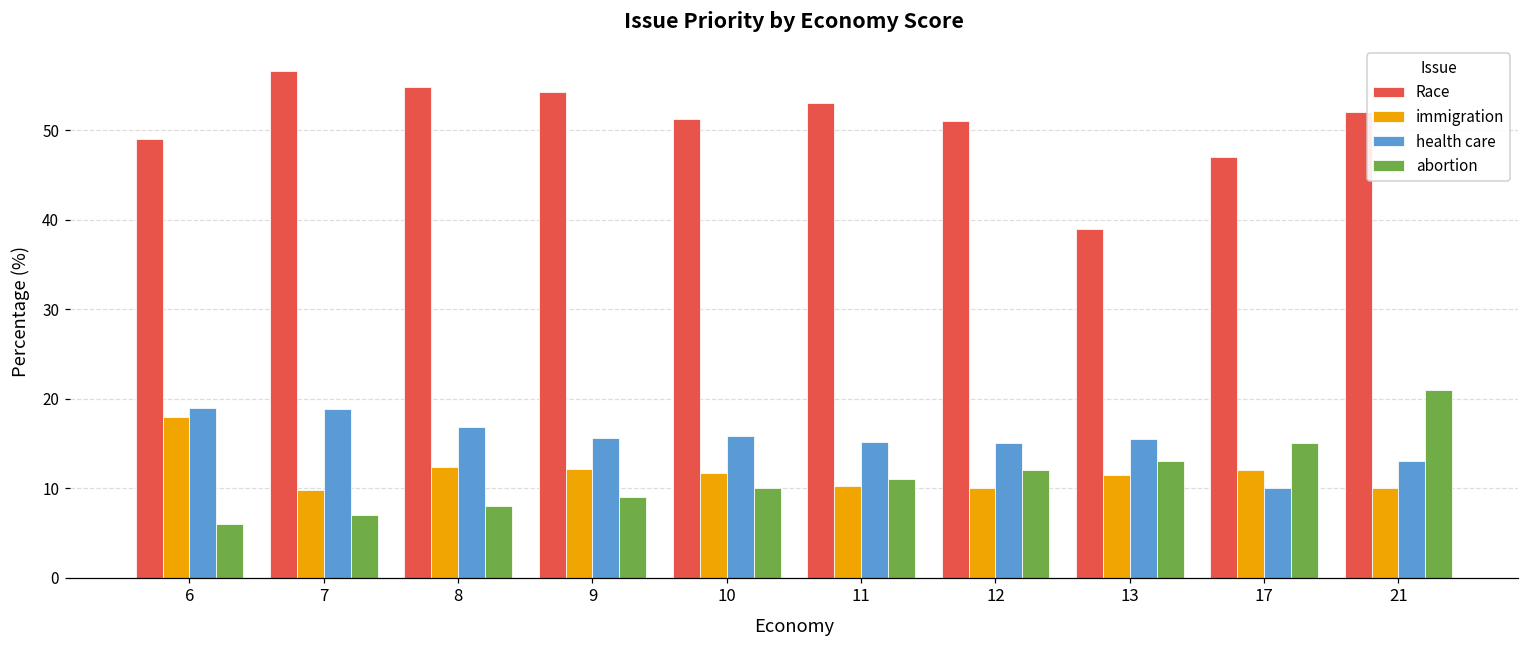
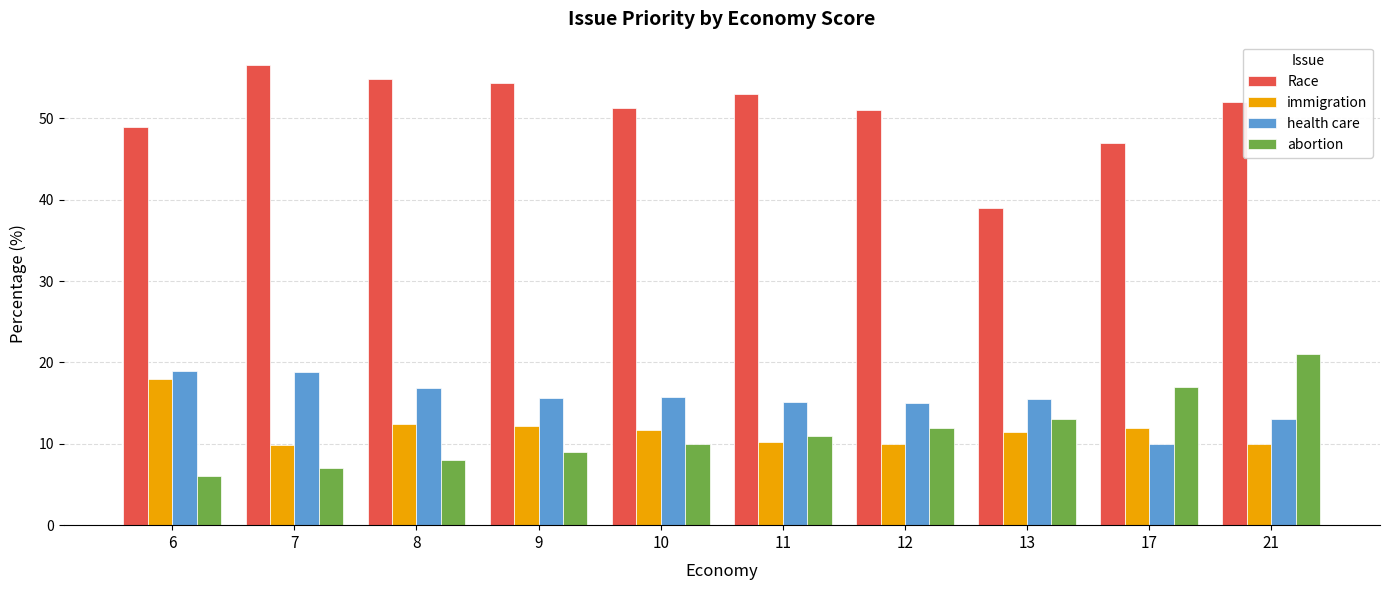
abortion, 17: 15 -> 17
